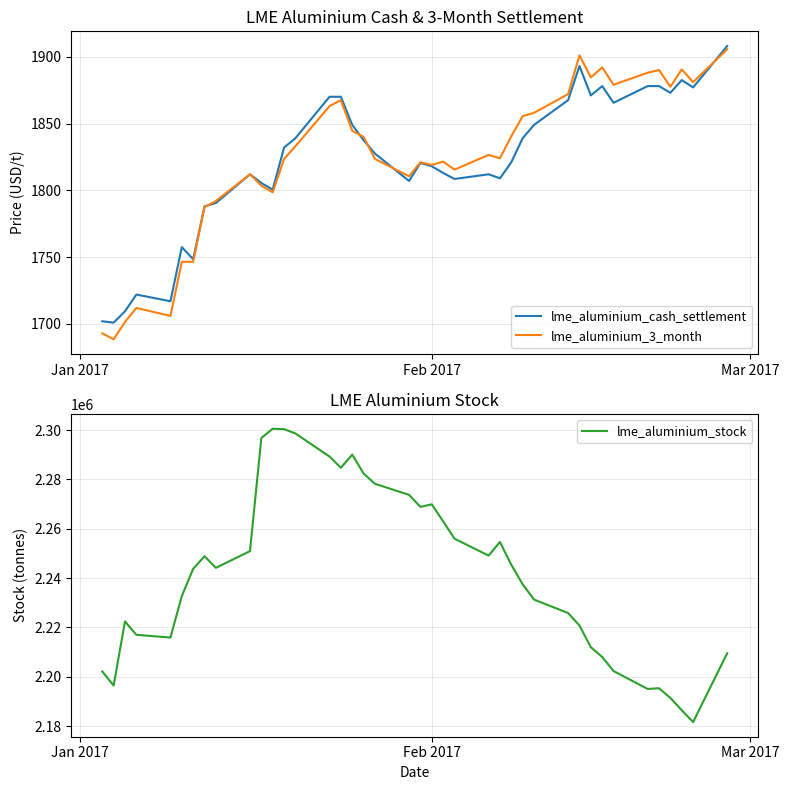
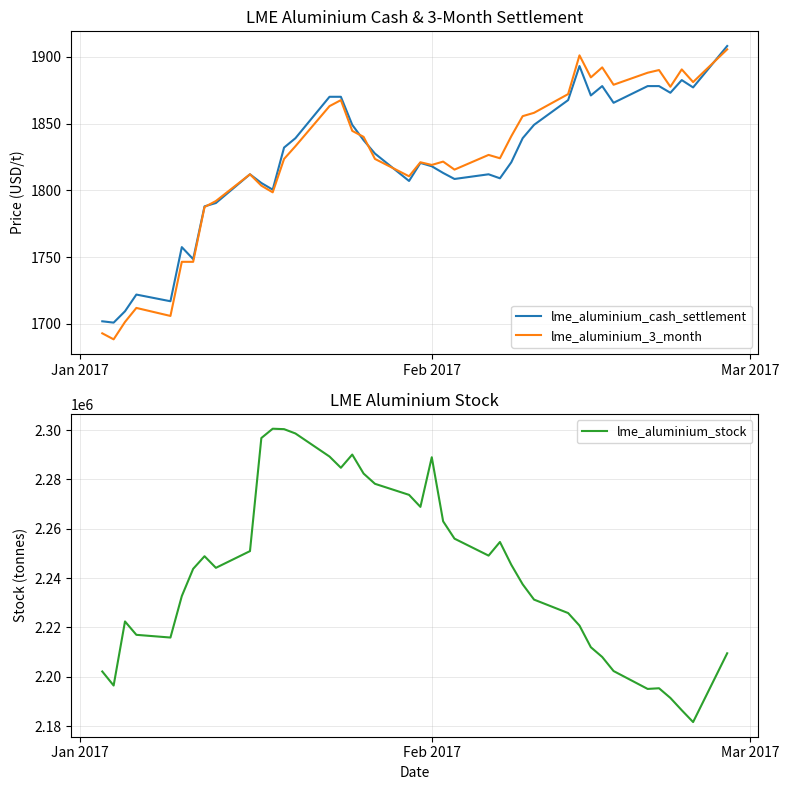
LME Aluminium Stock, Feb 2017: 2270000 -> 2289000
